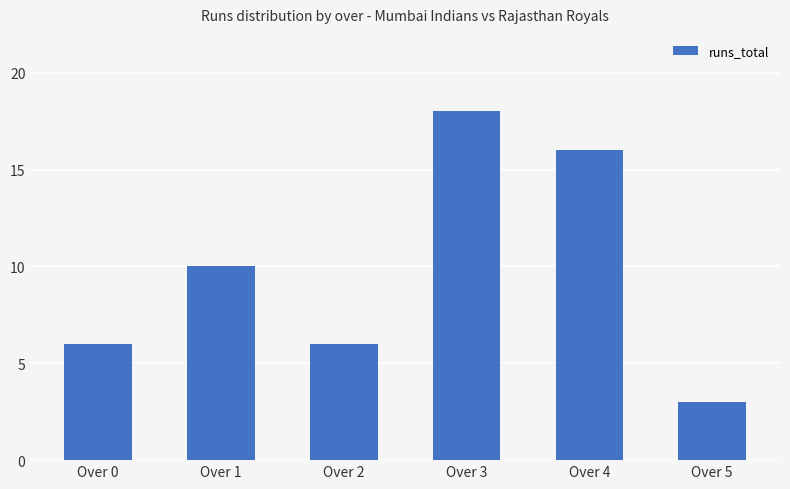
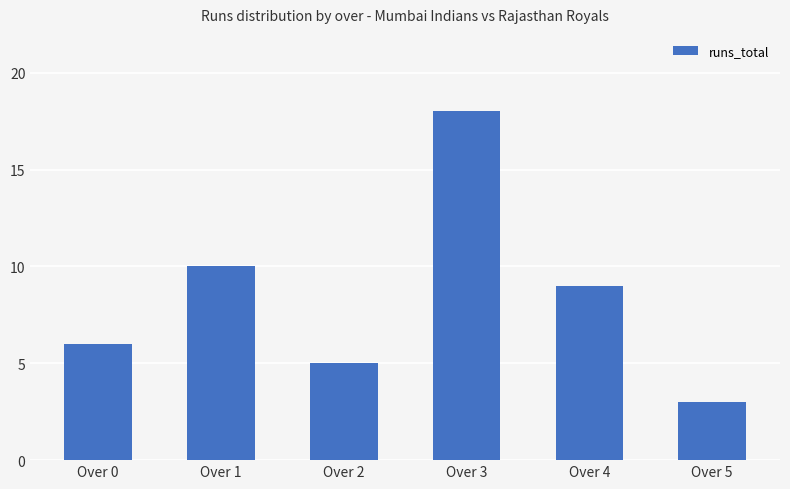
Over 2: 6 -> 5
Over 4: 16 -> 9
